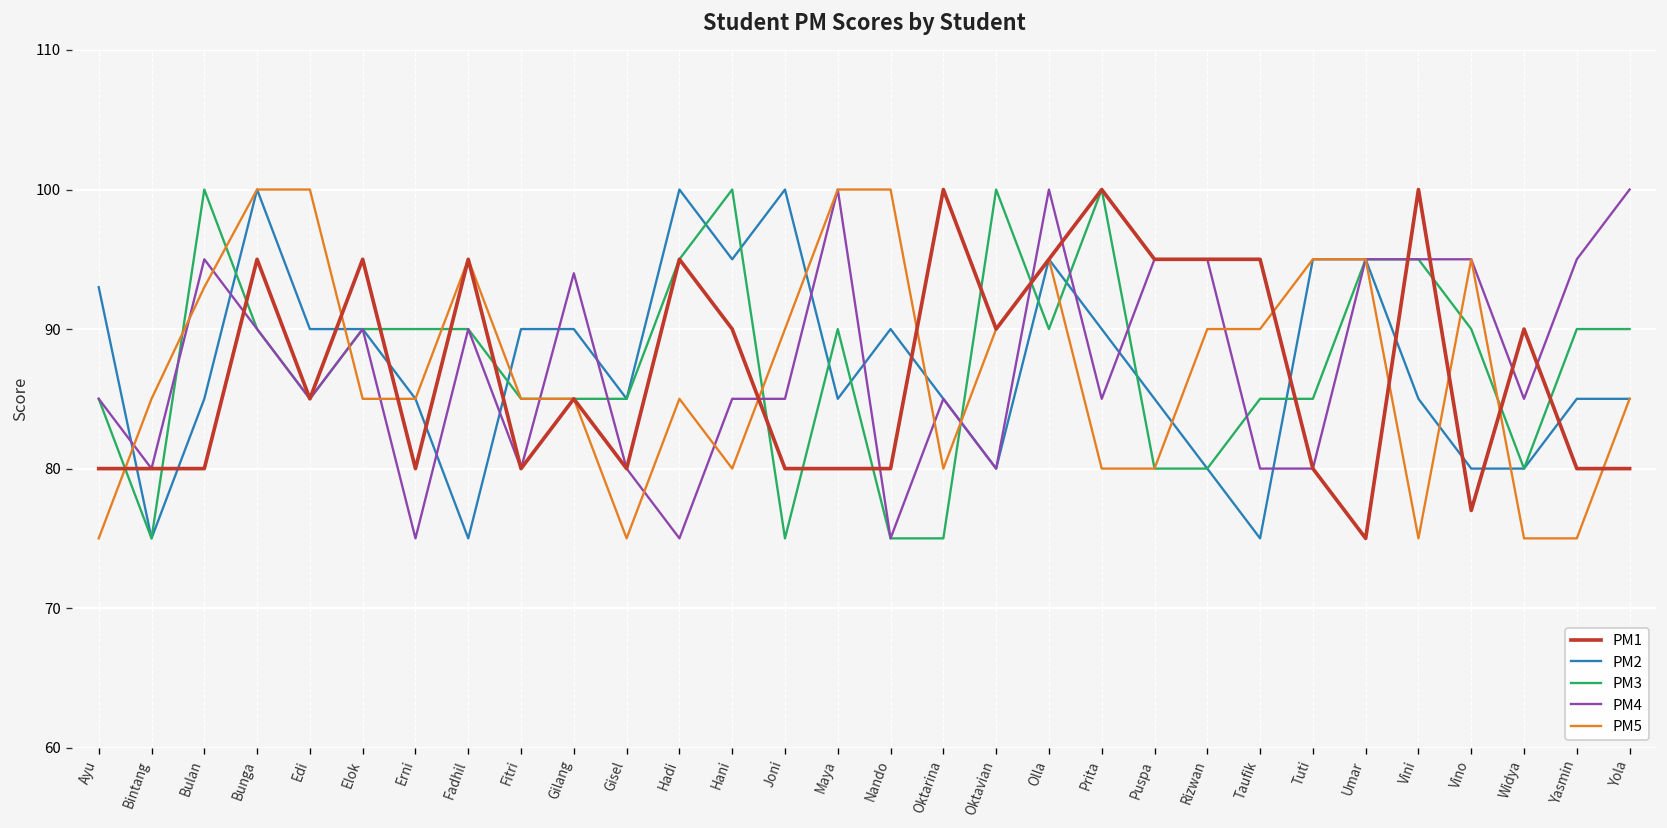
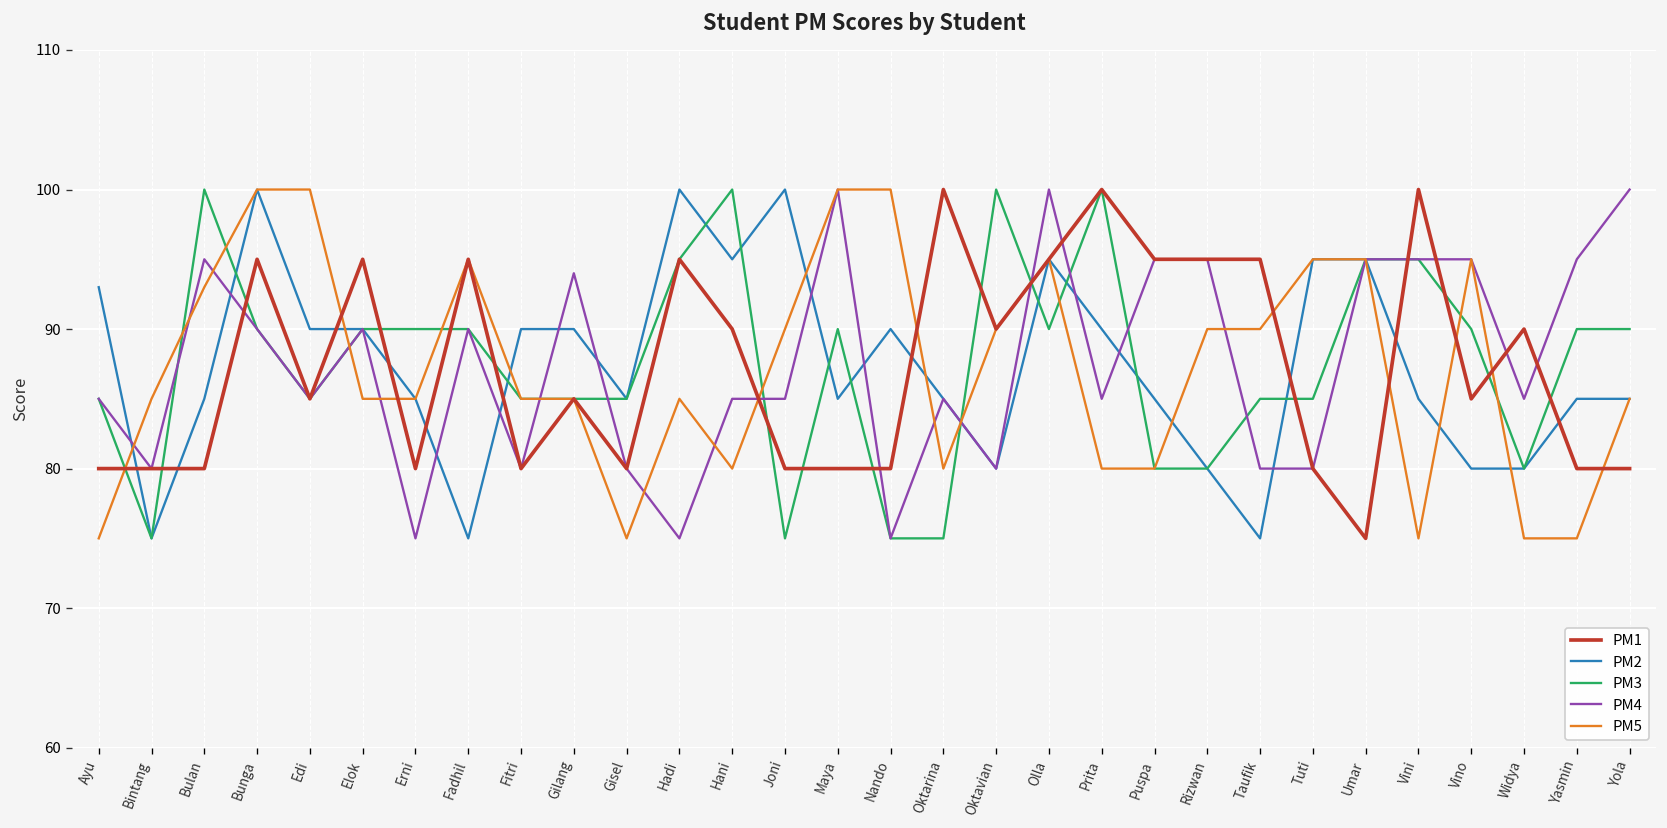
PM1, Vino: 77 -> 85
